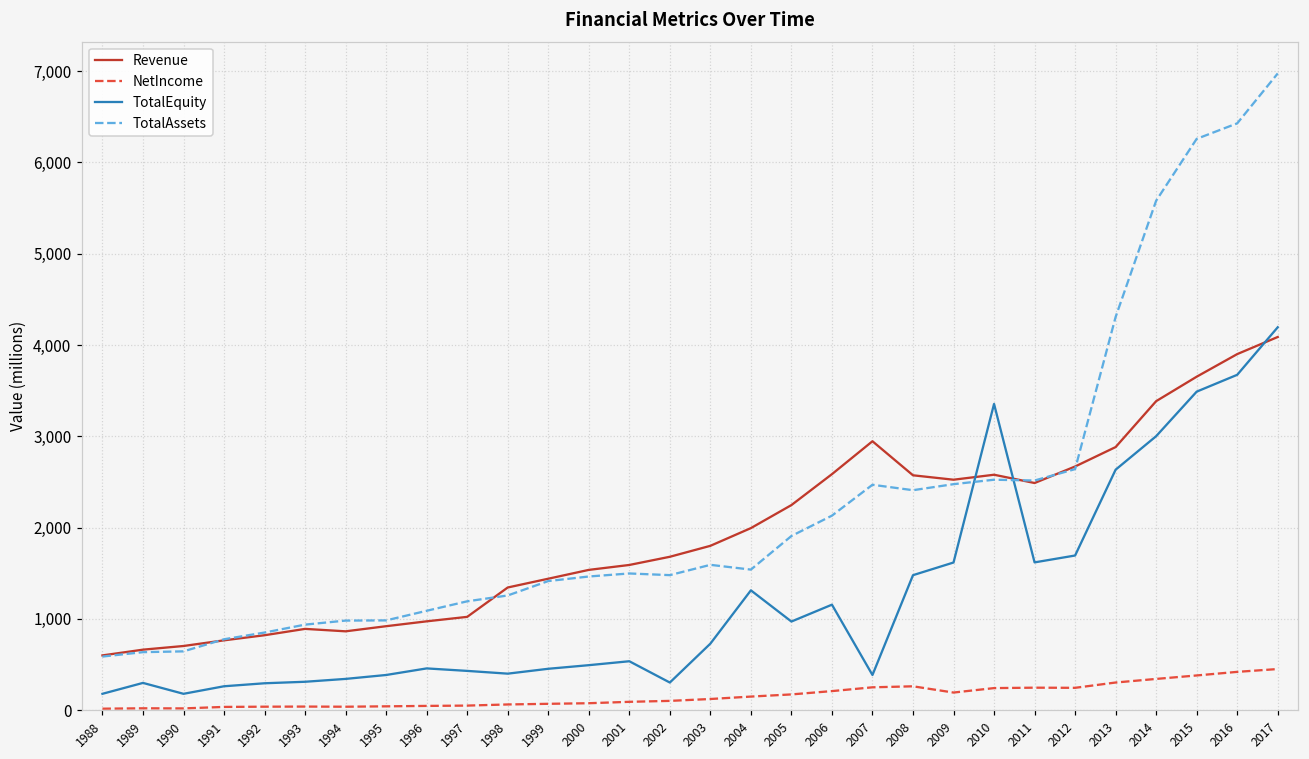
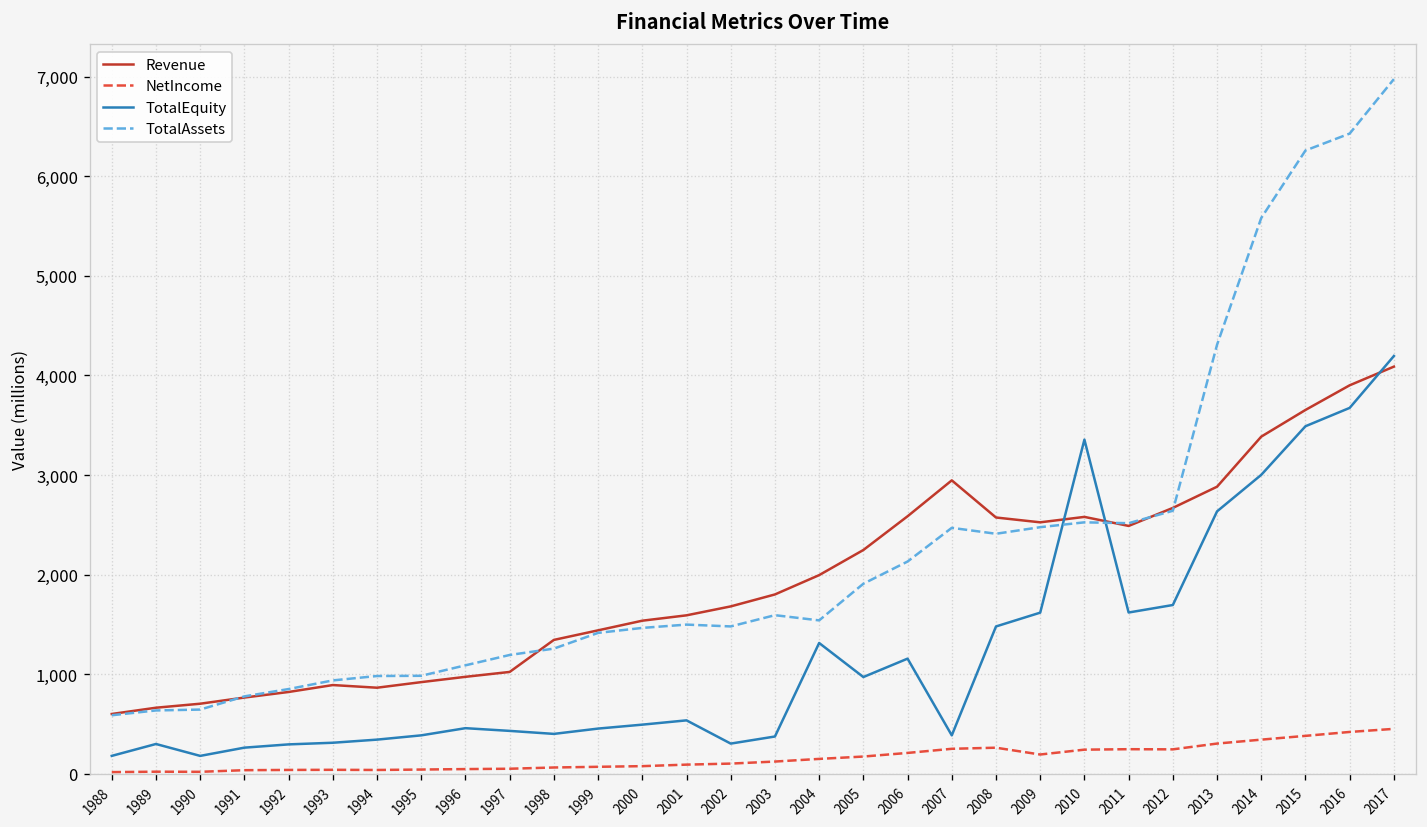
TotalEquity, 2003: 700 -> 400
